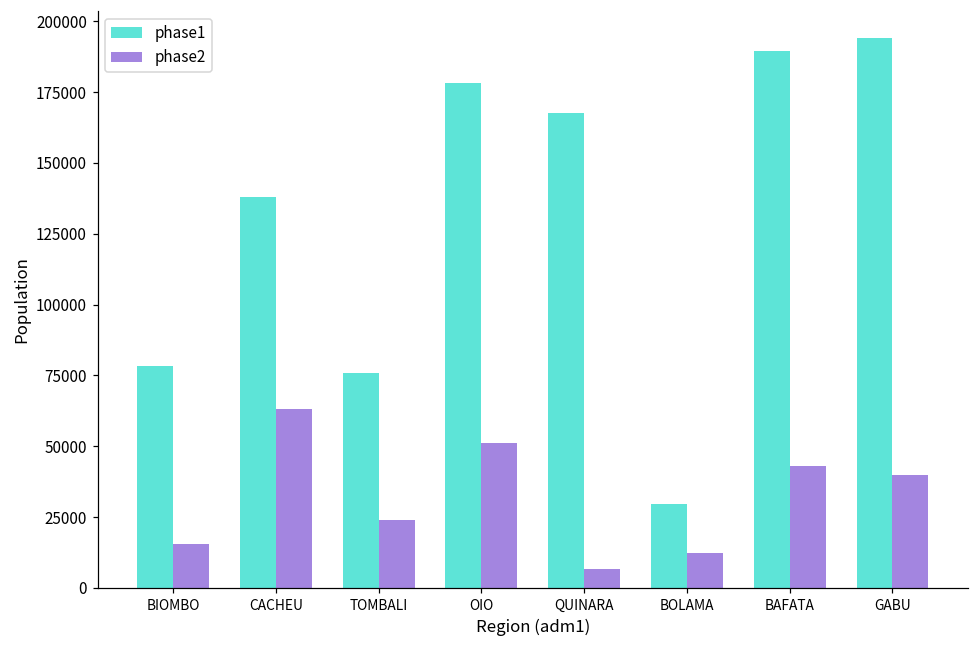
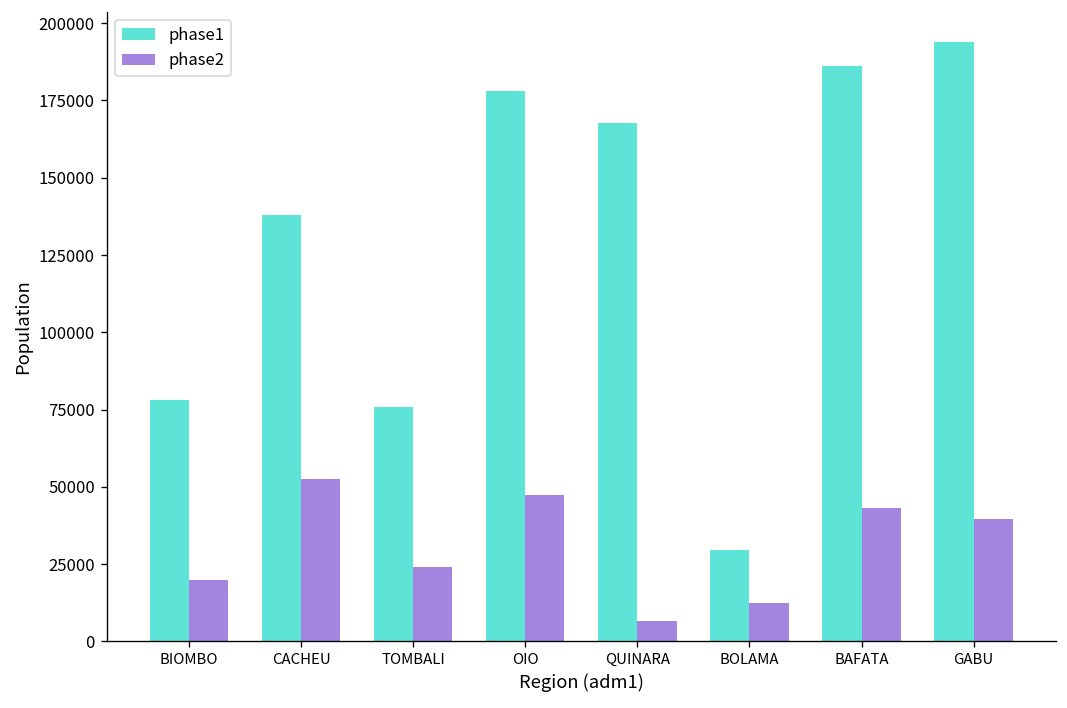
phase2, BIOMBO: 16000 -> 20000
phase2, CACHEU: 63000 -> 53000
phase2, OIO: 51000 -> 48000
phase1, BAFATA: 189000 -> 186000
